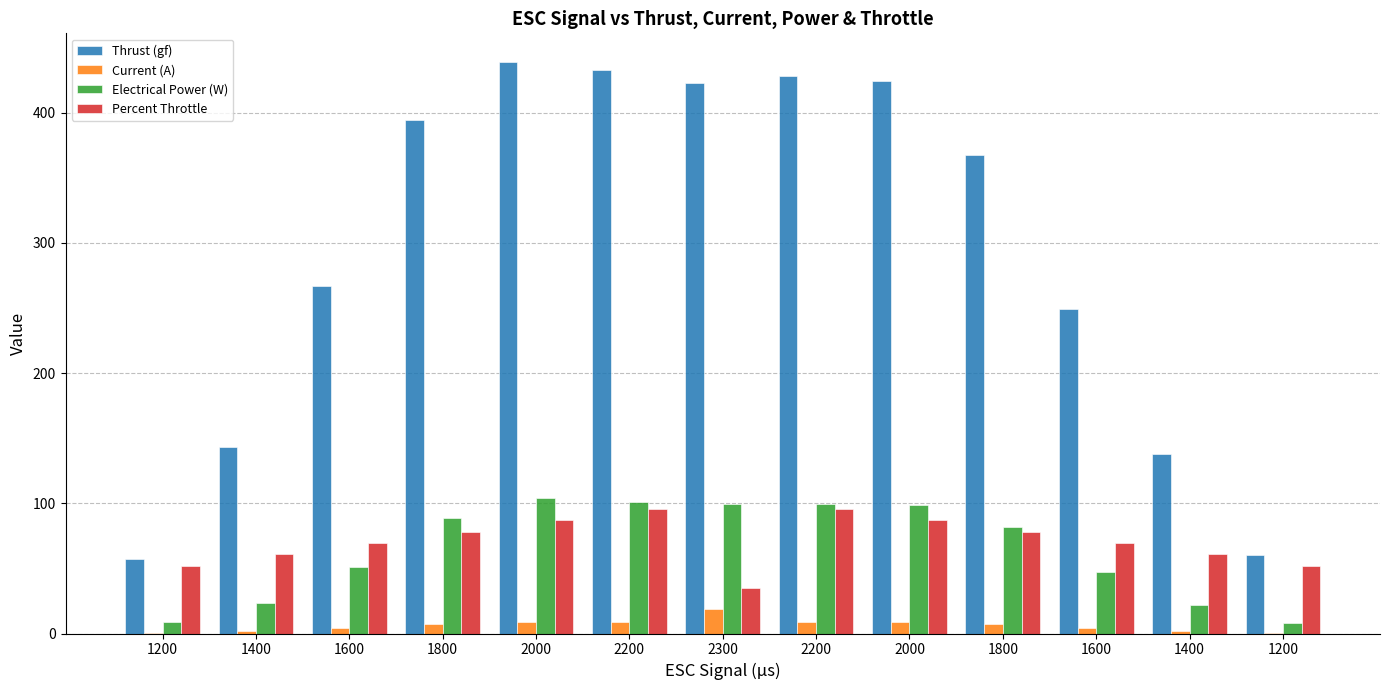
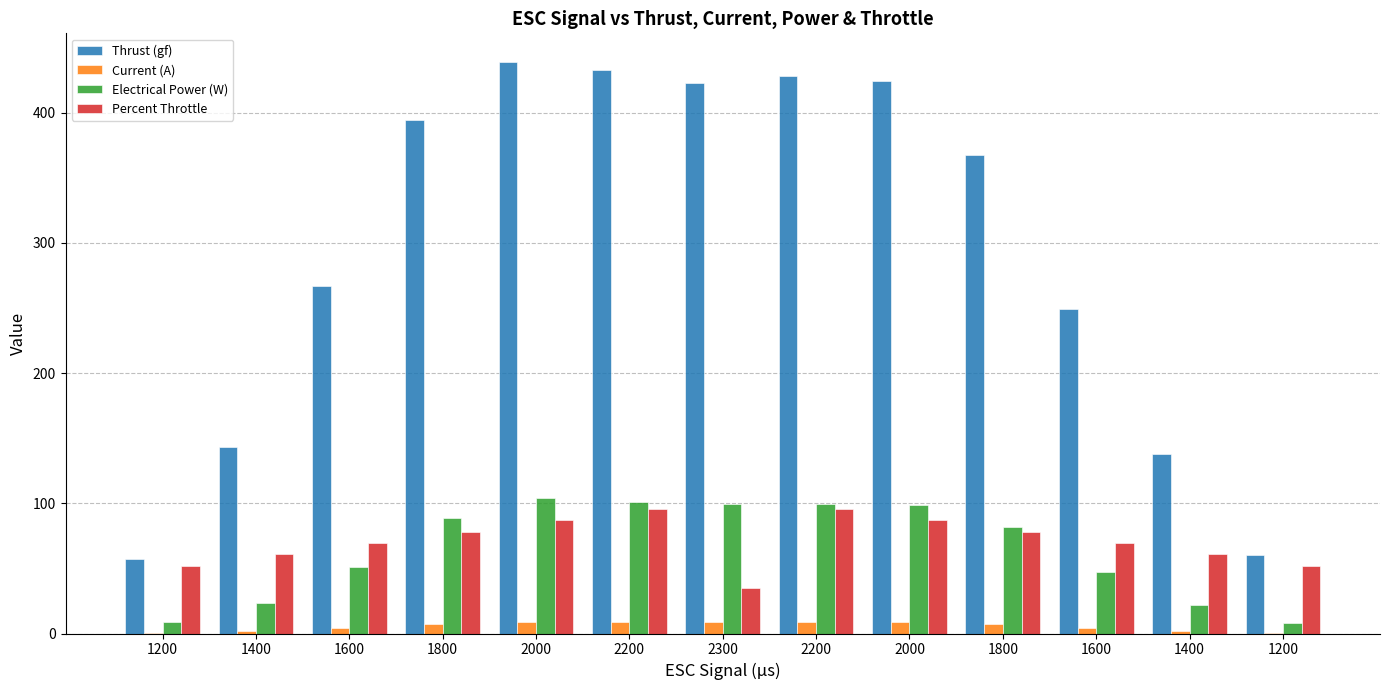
Current (A), 2300: 19 -> 9
